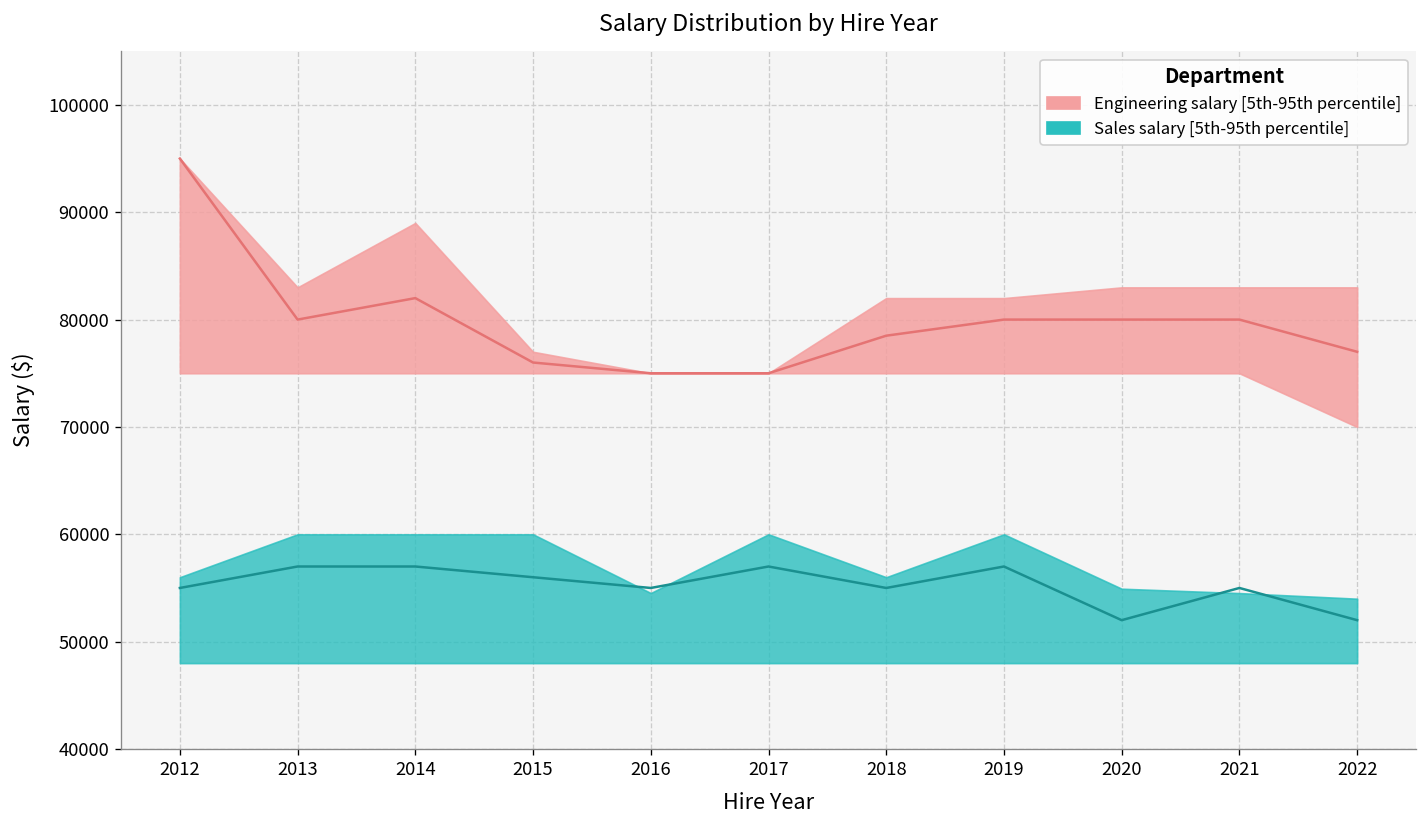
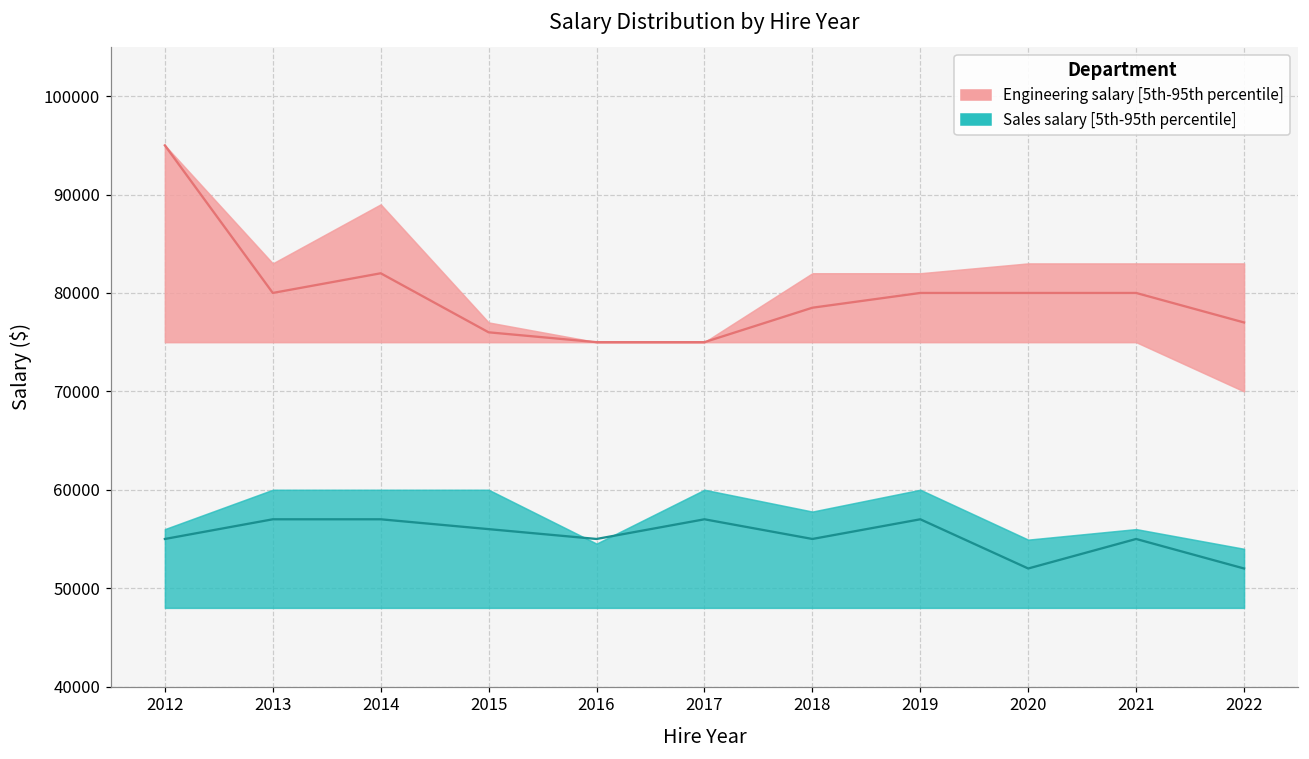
Sales salary [5th-95th percentile], 2018: 56000 -> 58000
Sales salary [5th-95th percentile], 2021: 55000 -> 56000
